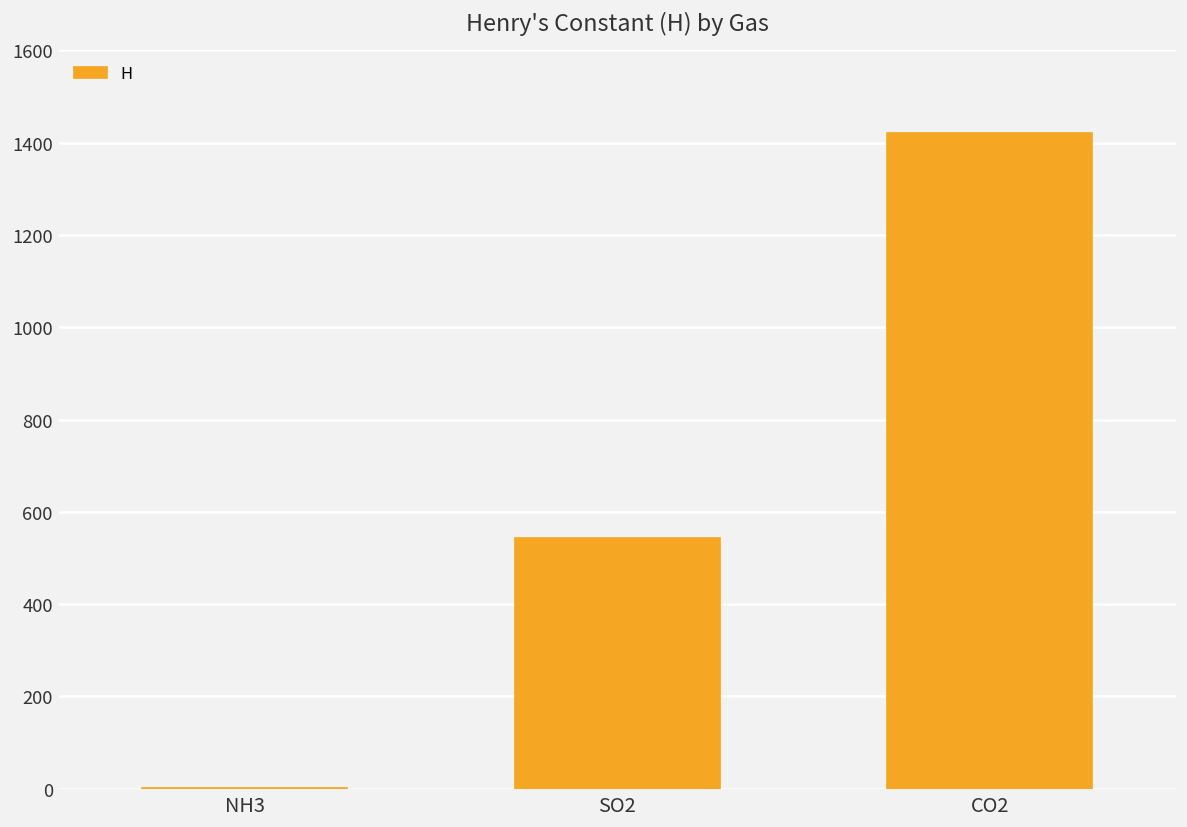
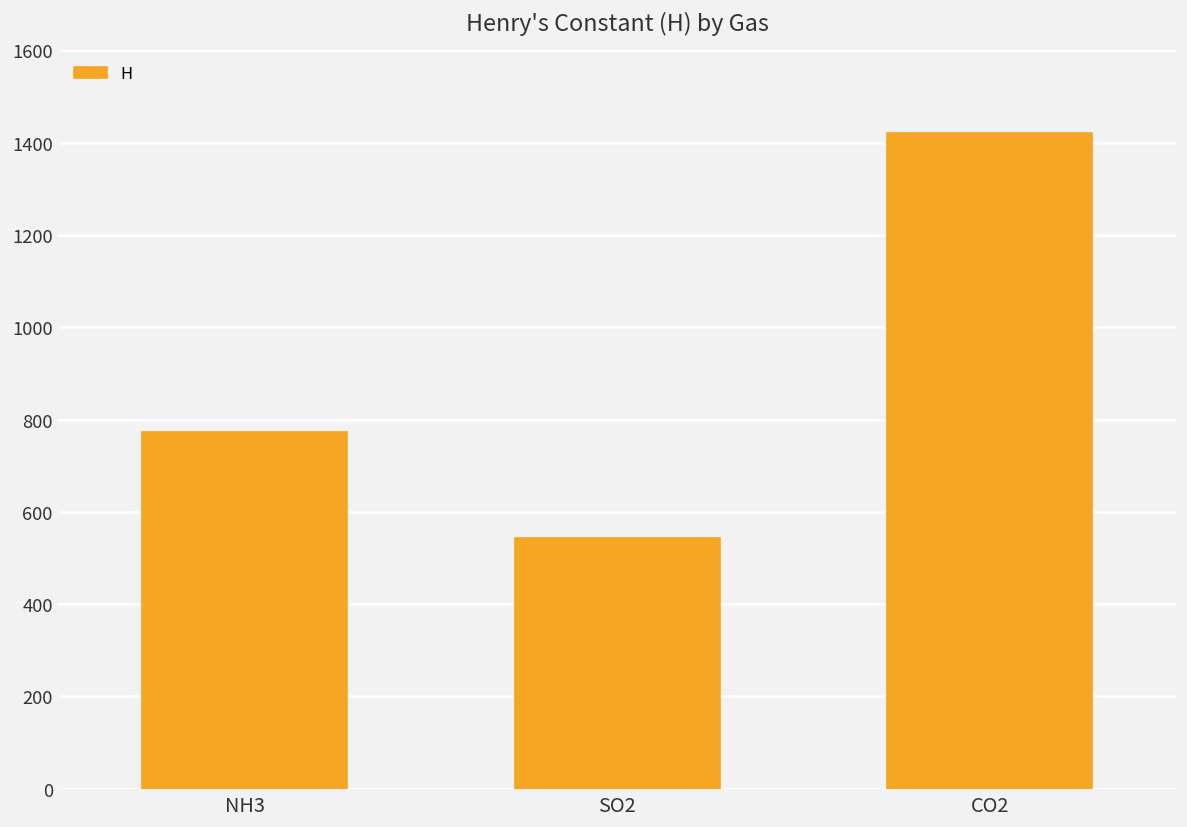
NH3: 0 -> 770
